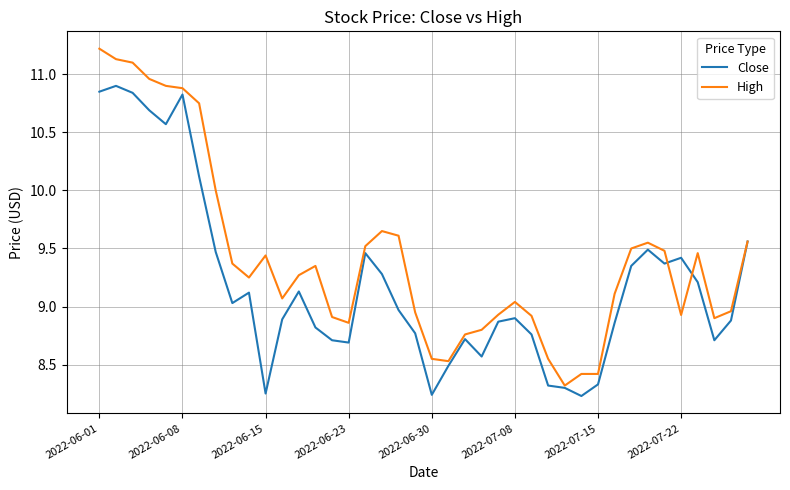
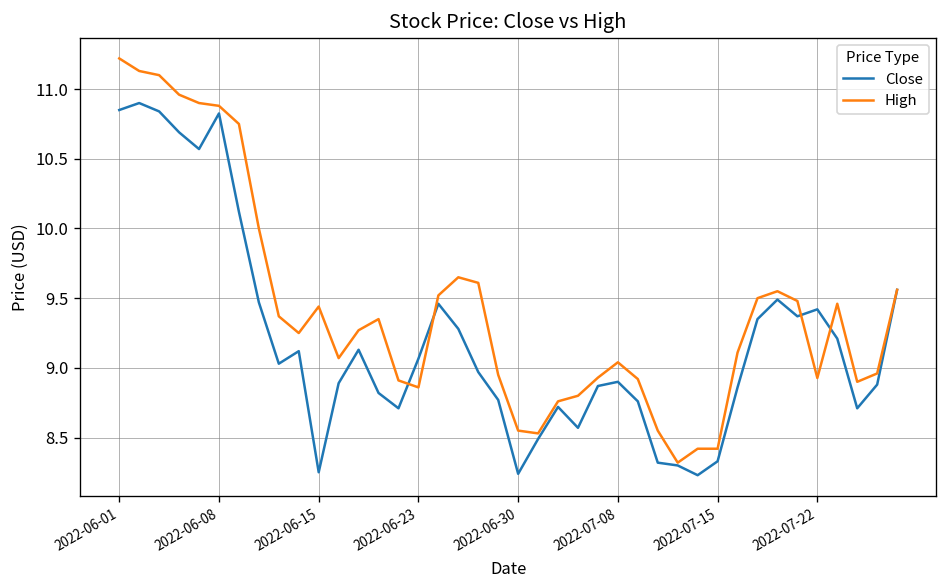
Close, 2022-06-23: 8.69 -> 9.07
